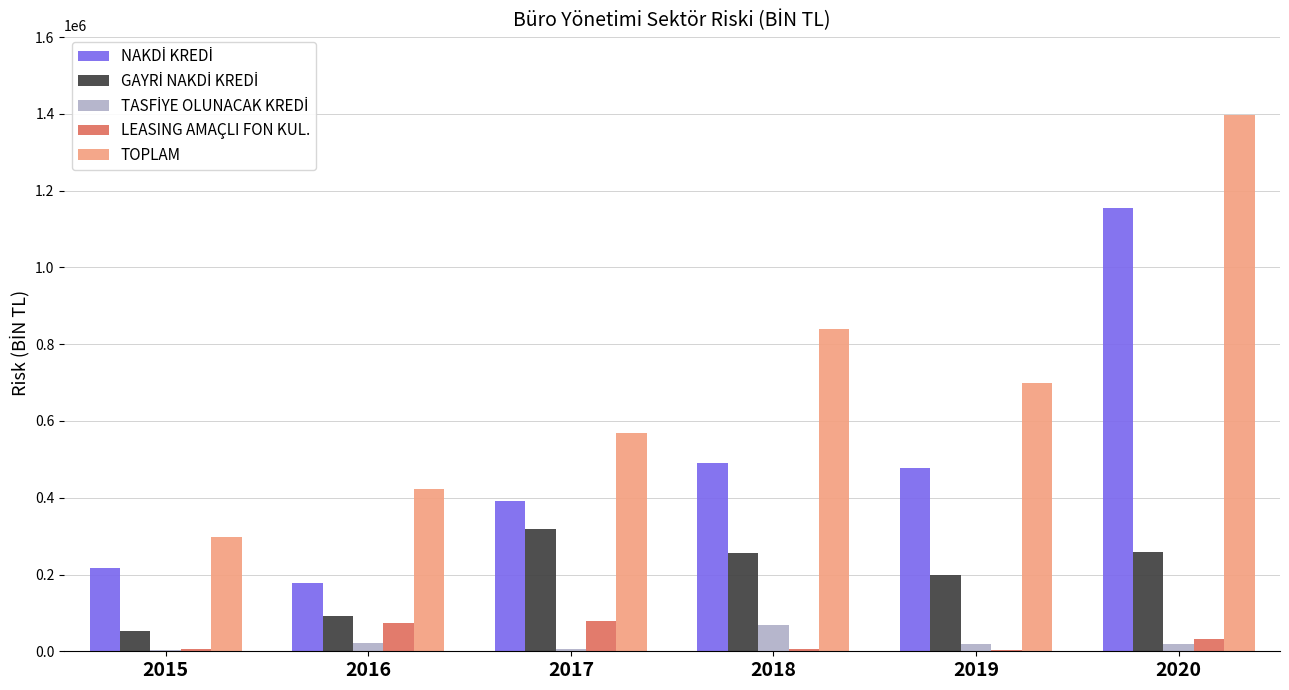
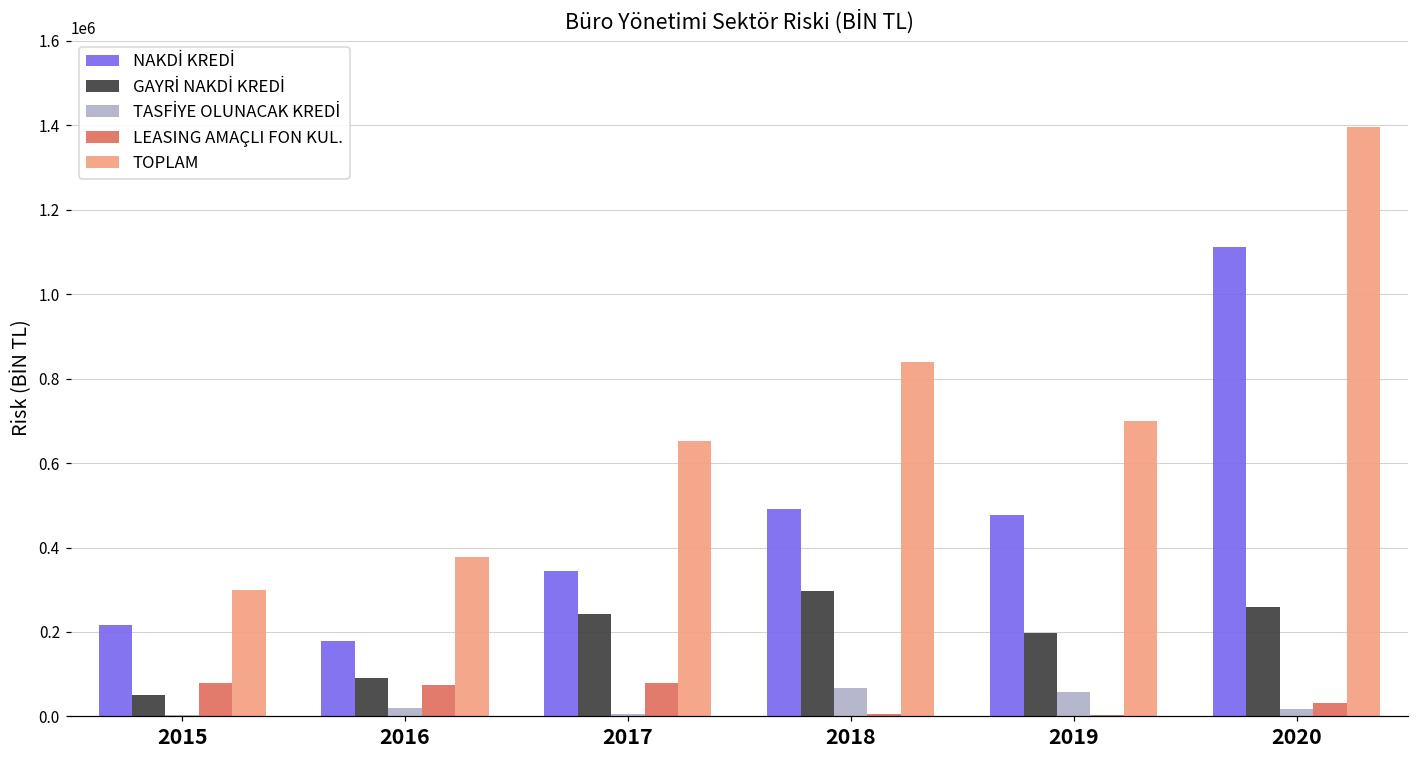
LEASING AMAÇLI FON KUL., 2015: 10000 -> 80000
TOPLAM, 2016: 420000 -> 380000
NAKDİ KREDİ, 2017: 390000 -> 340000
GAYRİ NAKDİ KREDİ, 2017: 320000 -> 240000
TOPLAM, 2017: 570000 -> 650000
GAYRİ NAKDİ KREDİ, 2018: 260000 -> 300000
TASFİYE OLUNACAK KREDİ, 2019: 20000 -> 60000
NAKDİ KREDİ, 2020: 1150000 -> 1110000
